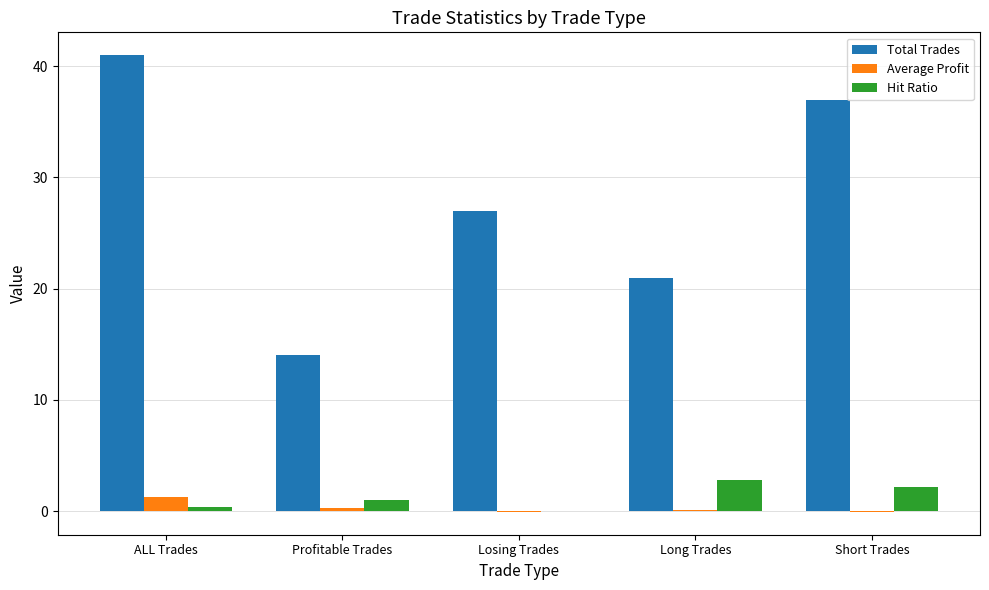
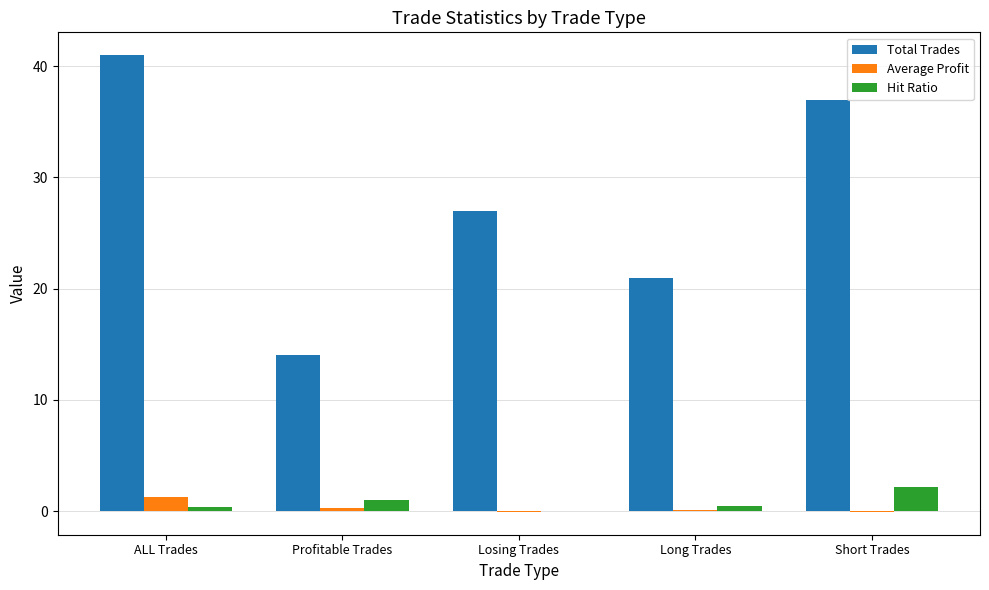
Hit Ratio, Long Trades: 2.8 -> 0.4
